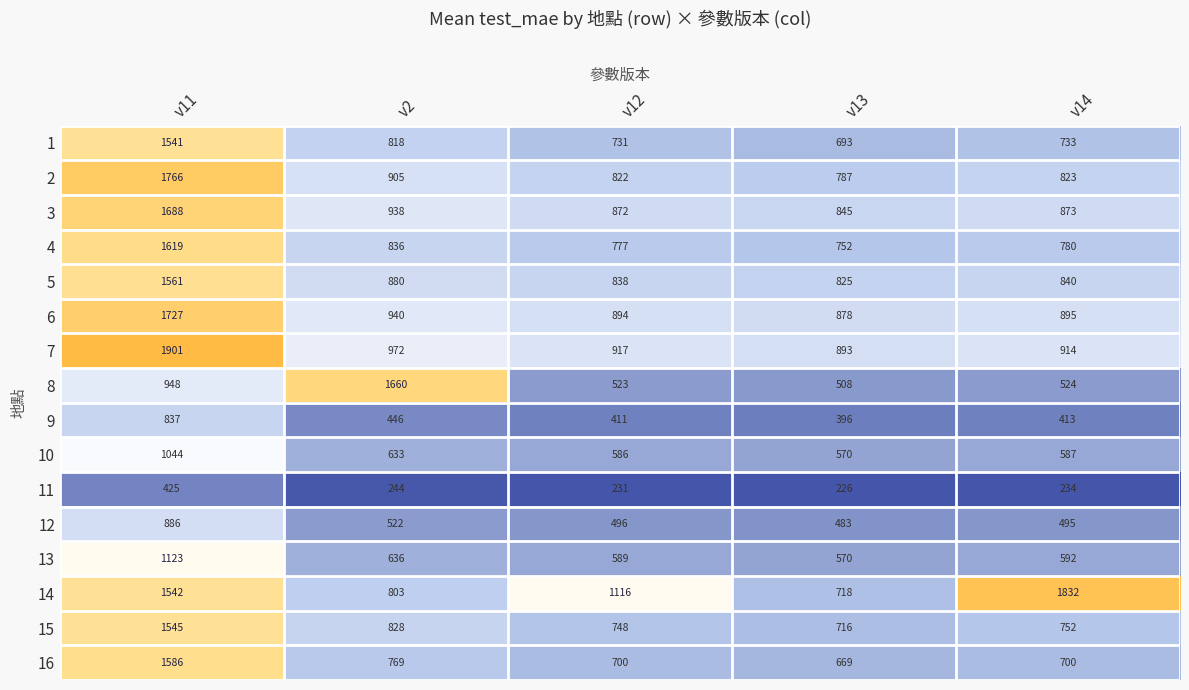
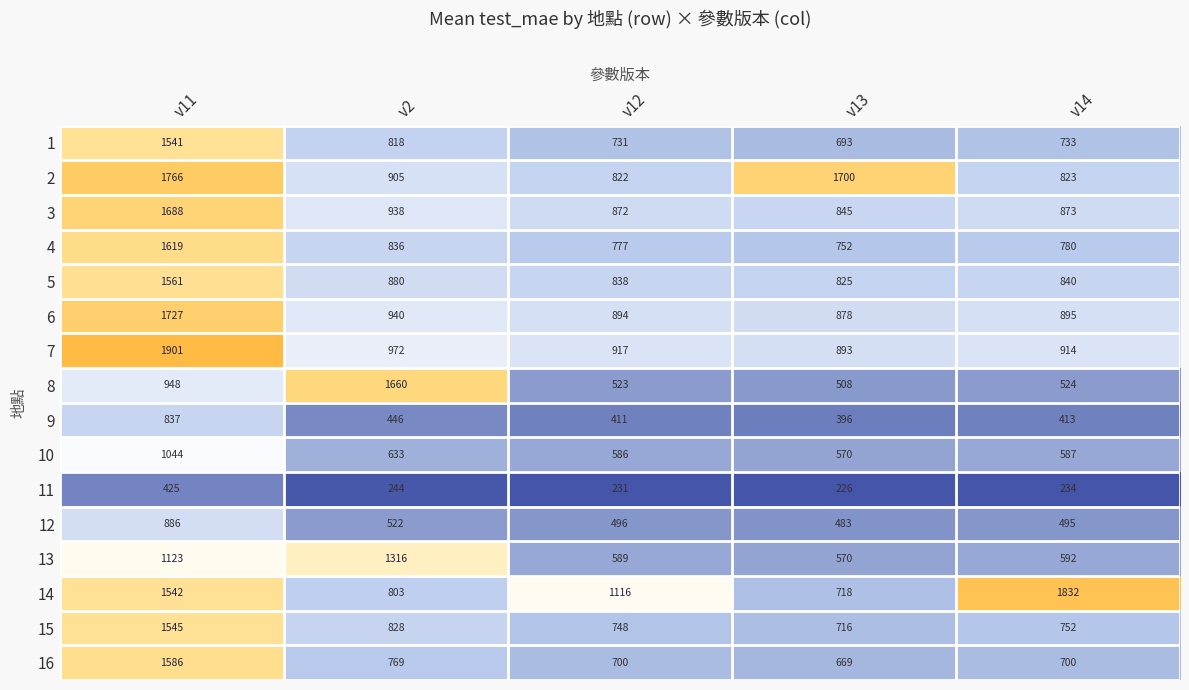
2, v13: 787 -> 1700
13, v2: 636 -> 1316
